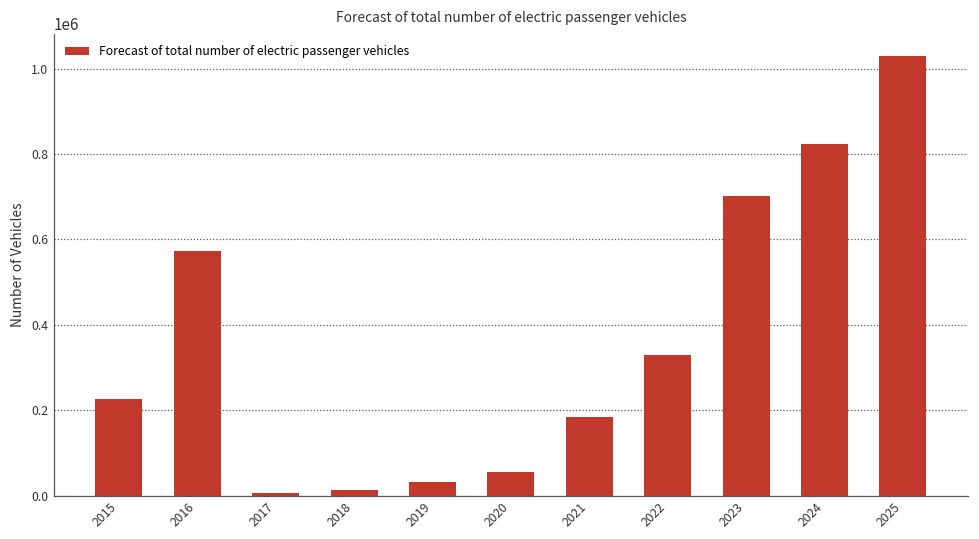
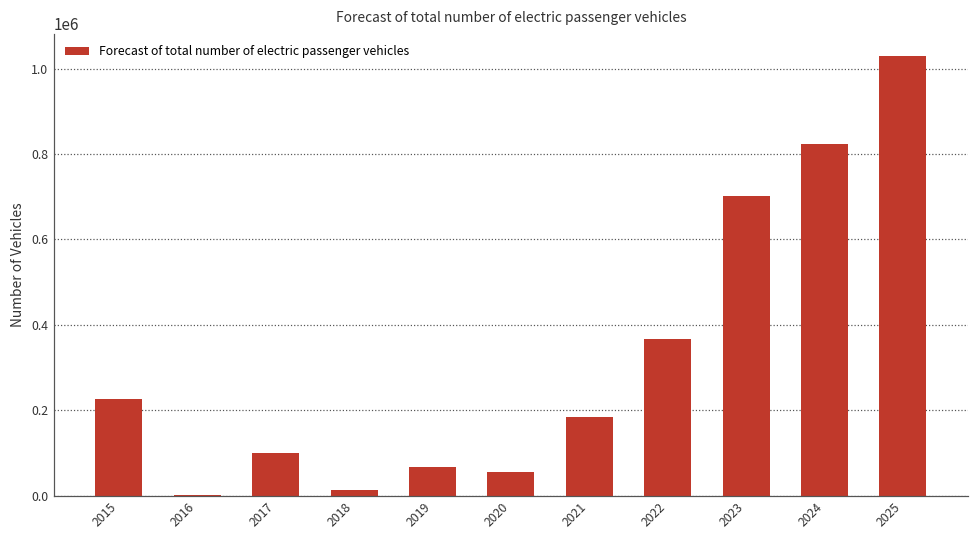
2016: 570000 -> 0
2017: 10000 -> 100000
2019: 30000 -> 70000
2022: 330000 -> 370000
